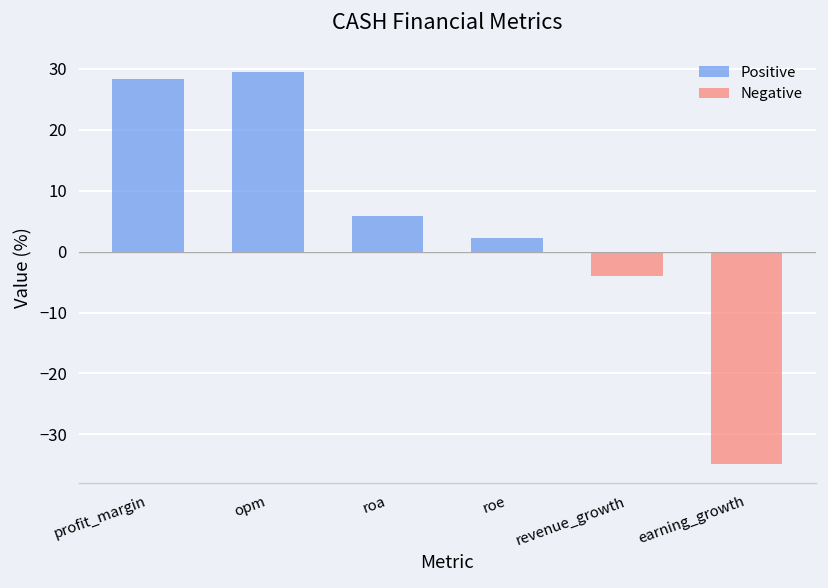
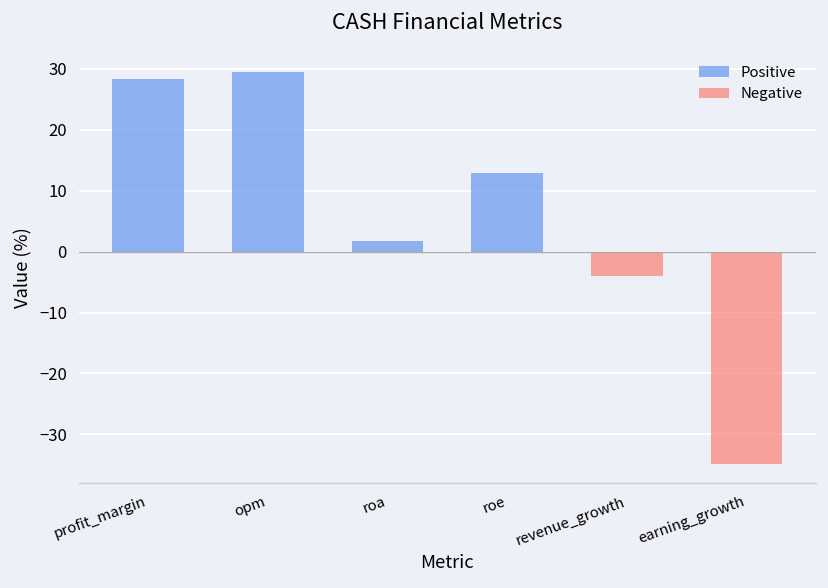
roa: 6 -> 2
roe: 2 -> 13
